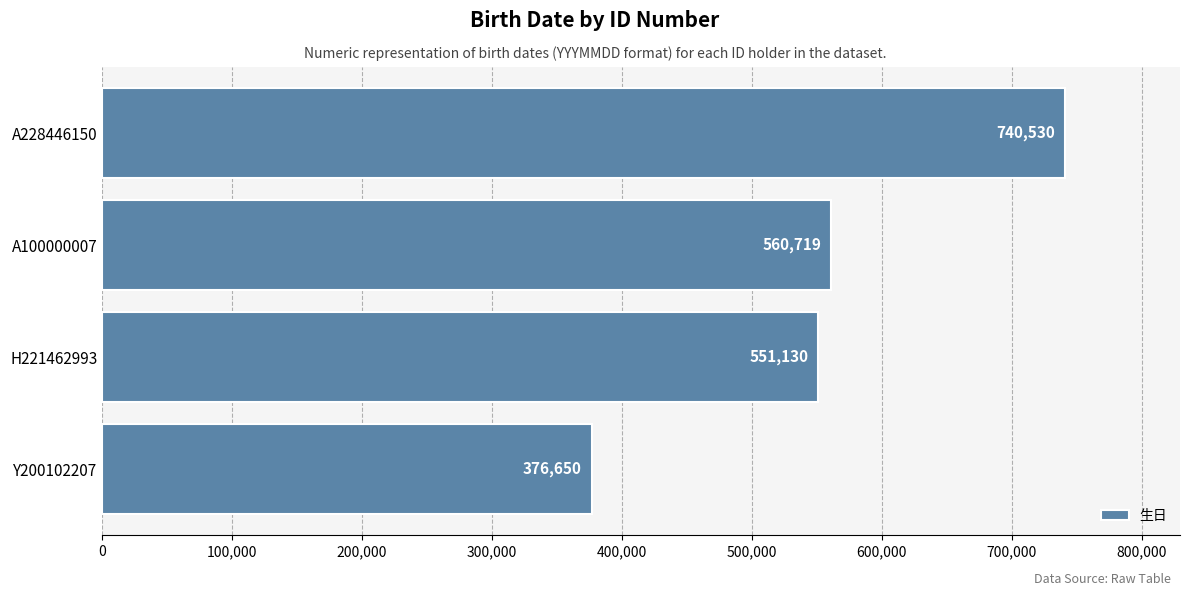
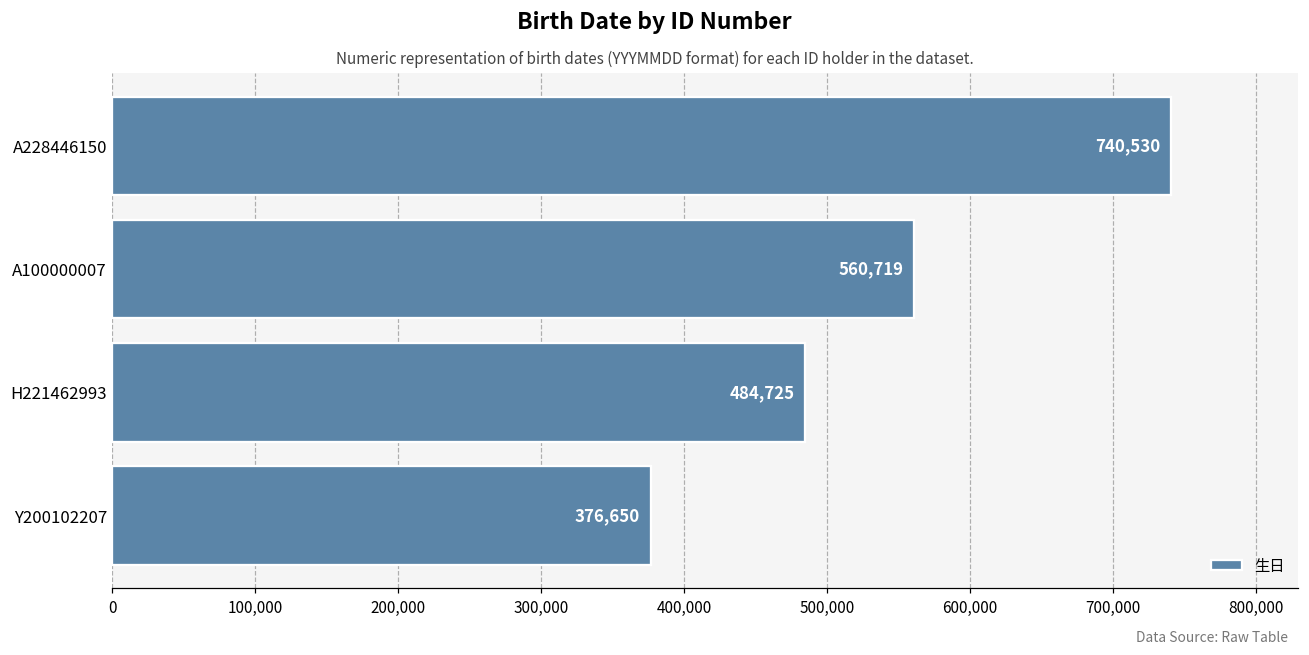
H221462993: 551,130 -> 484,725
